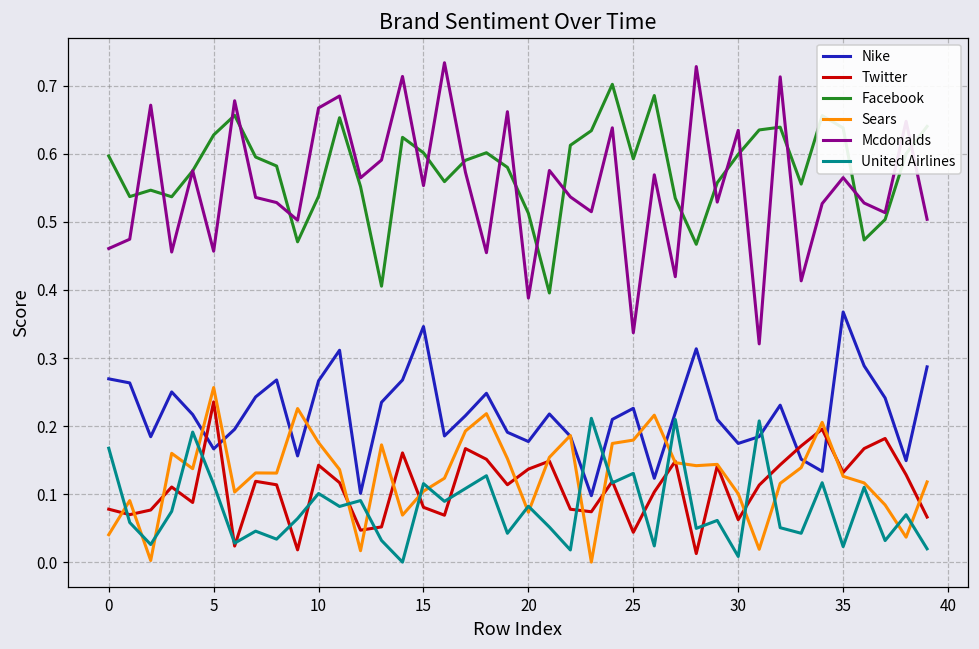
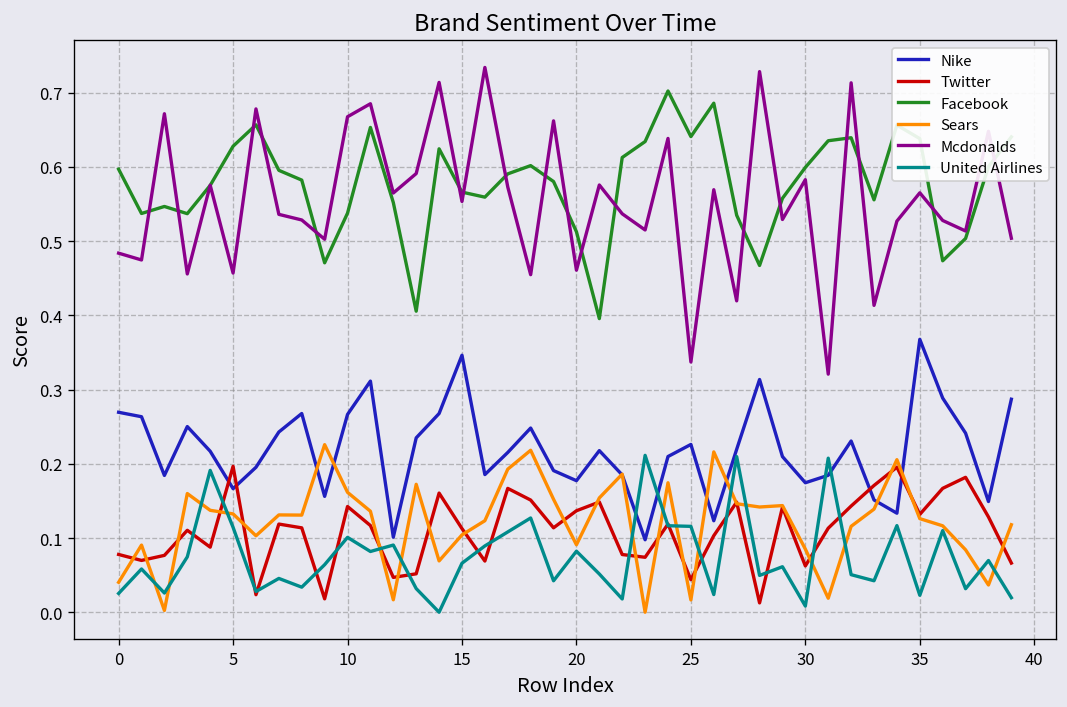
Mcdonalds, 0: 0.46 -> 0.48
United Airlines, 0: 0.17 -> 0.03
Twitter, 5: 0.24 -> 0.20
Sears, 5: 0.26 -> 0.13
Sears, 10: 0.18 -> 0.16
Twitter, 15: 0.08 -> 0.11
Facebook, 15: 0.60 -> 0.57
United Airlines, 15: 0.12 -> 0.07
Sears, 20: 0.07 -> 0.09
Mcdonalds, 20: 0.39 -> 0.46
Facebook, 25: 0.59 -> 0.64
Sears, 25: 0.18 -> 0.02
United Airlines, 25: 0.13 -> 0.12
Sears, 30: 0.10 -> 0.09
Mcdonalds, 30: 0.63 -> 0.58
